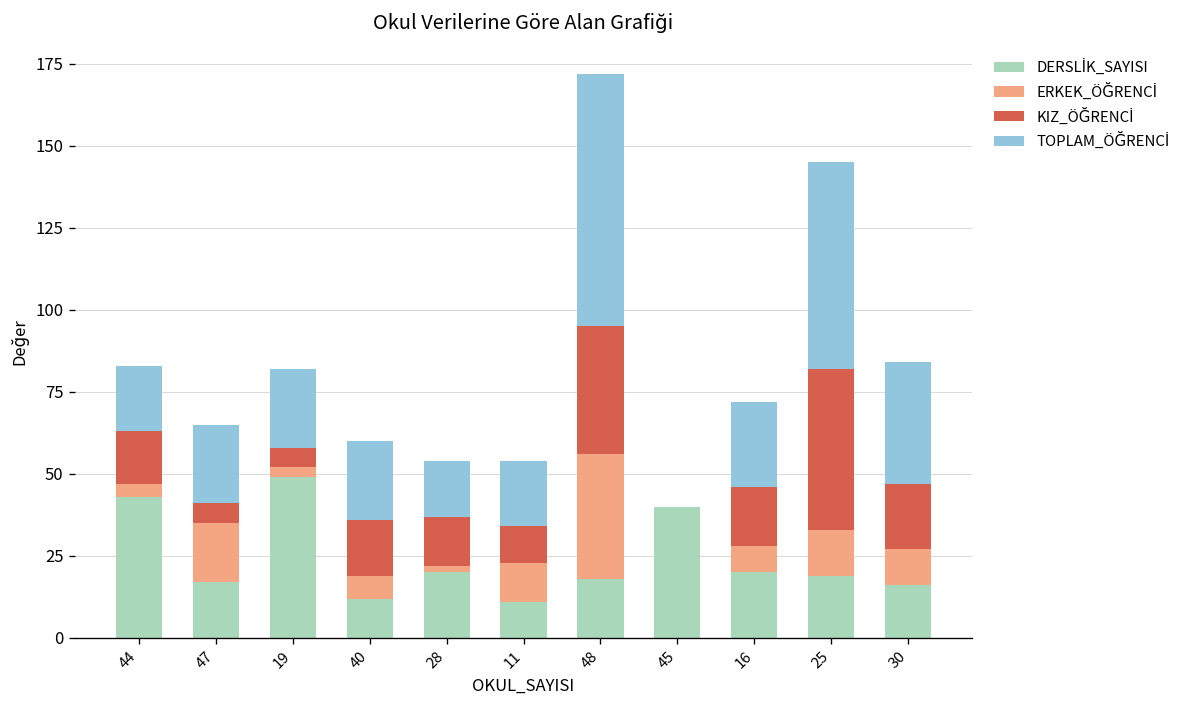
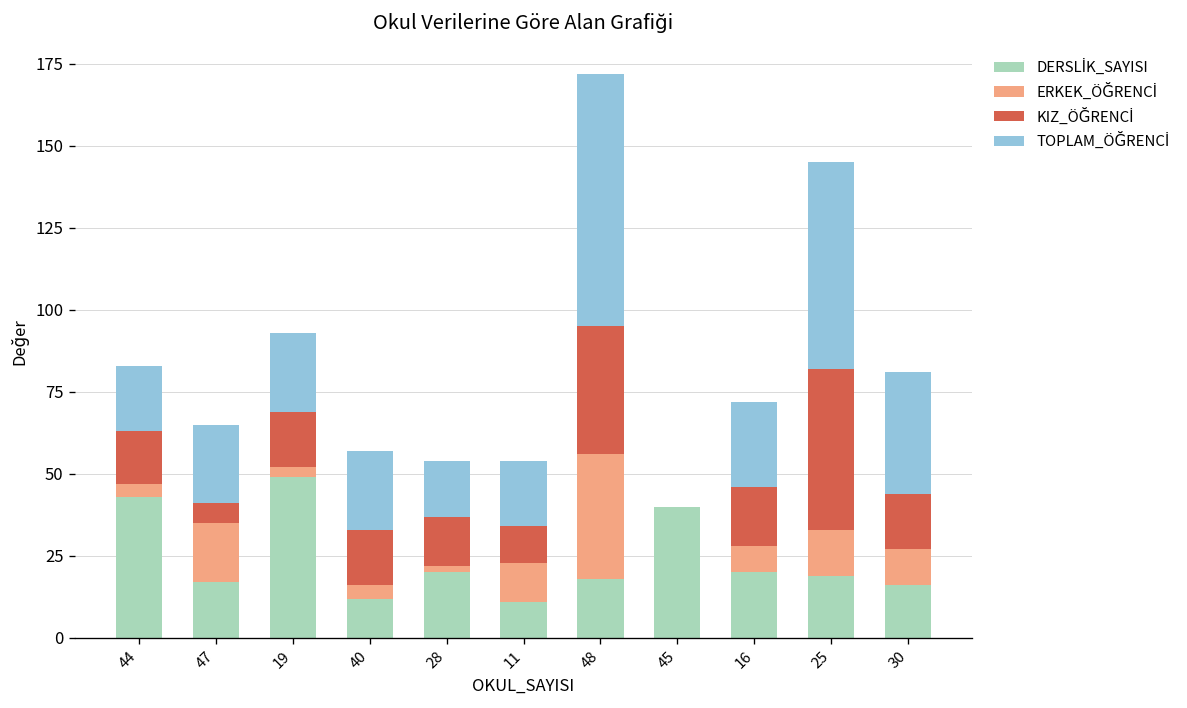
KIZ_ÖĞRENCİ, 19: 6 -> 17
ERKEK_ÖĞRENCİ, 40: 7 -> 4
KIZ_ÖĞRENCİ, 30: 20 -> 17
